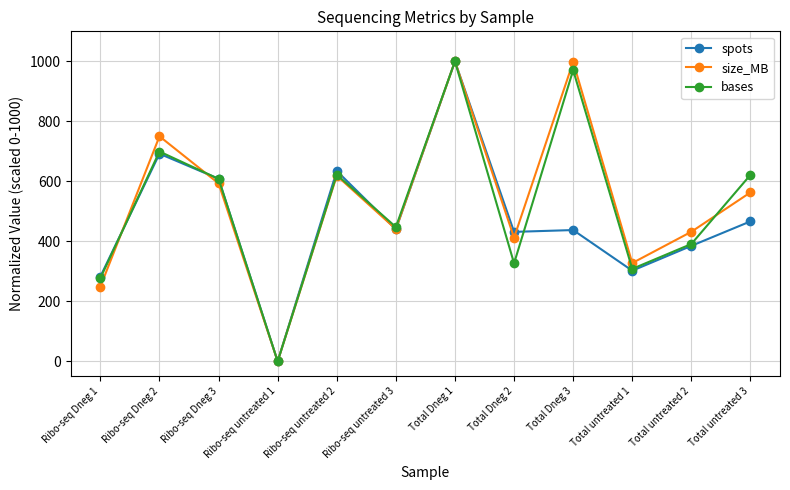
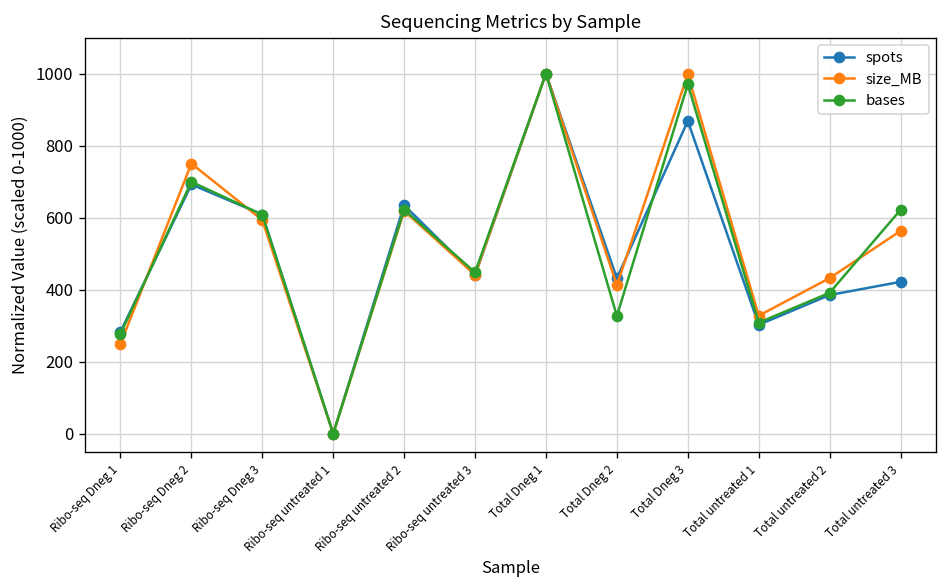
spots, Total Dneg 3: 440 -> 870
spots, Total untreated 3: 470 -> 420
